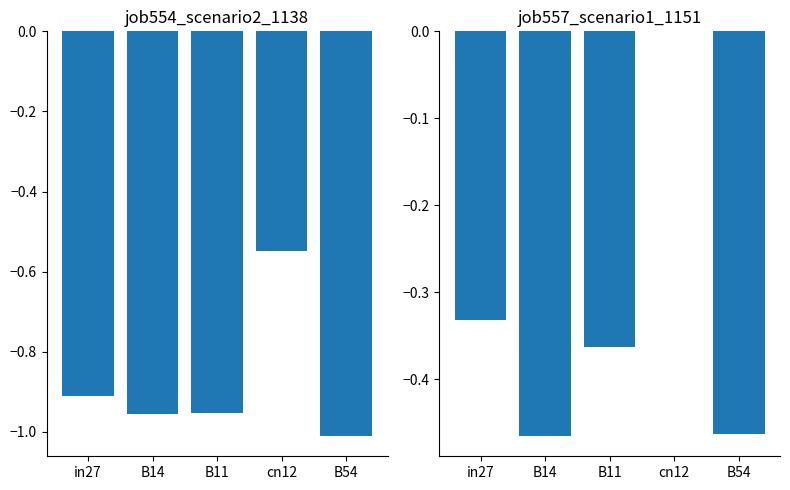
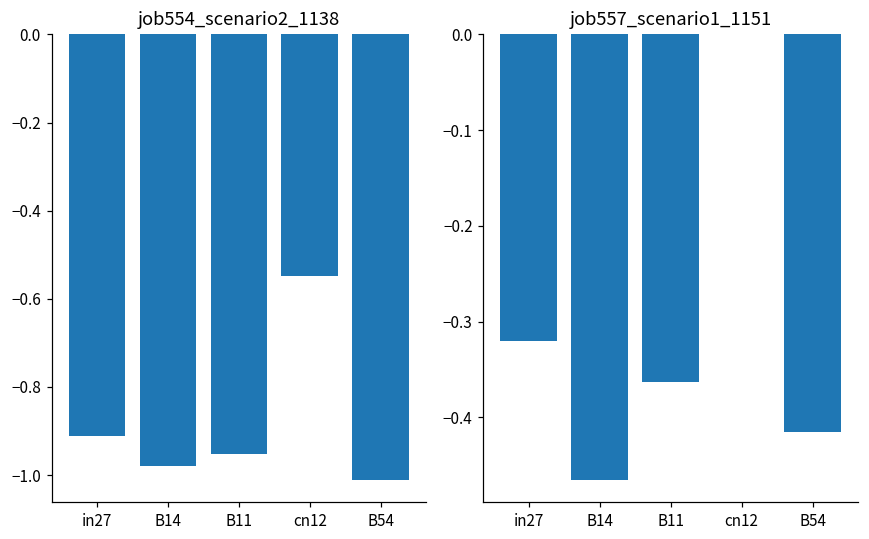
job554_scenario2_1138, B14: -0.96 -> -0.98
job557_scenario1_1151, in27: -0.33 -> -0.32
job557_scenario1_1151, B54: -0.46 -> -0.42
